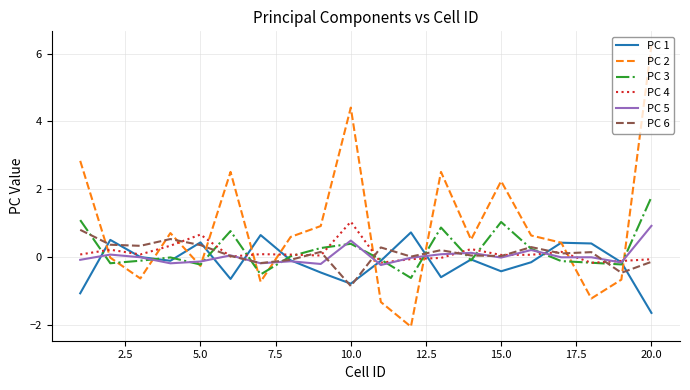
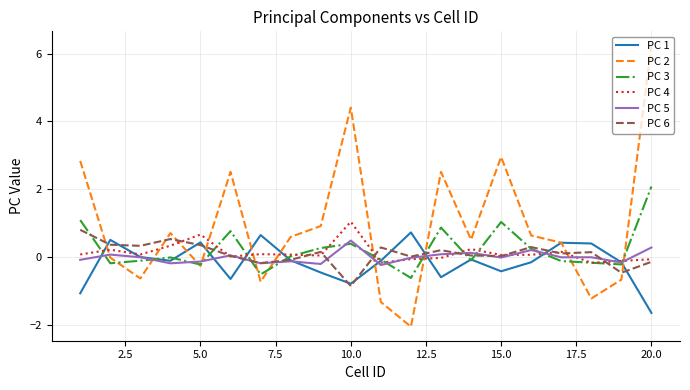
PC 2, 15.0: 2.2 -> 3.0
PC 3, 20.0: 1.8 -> 2.1
PC 5, 20.0: 0.9 -> 0.3
